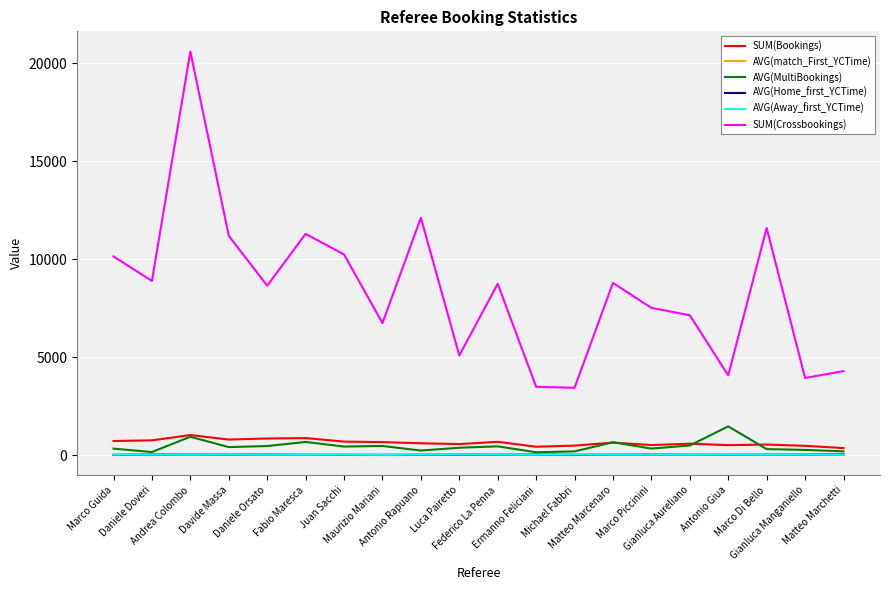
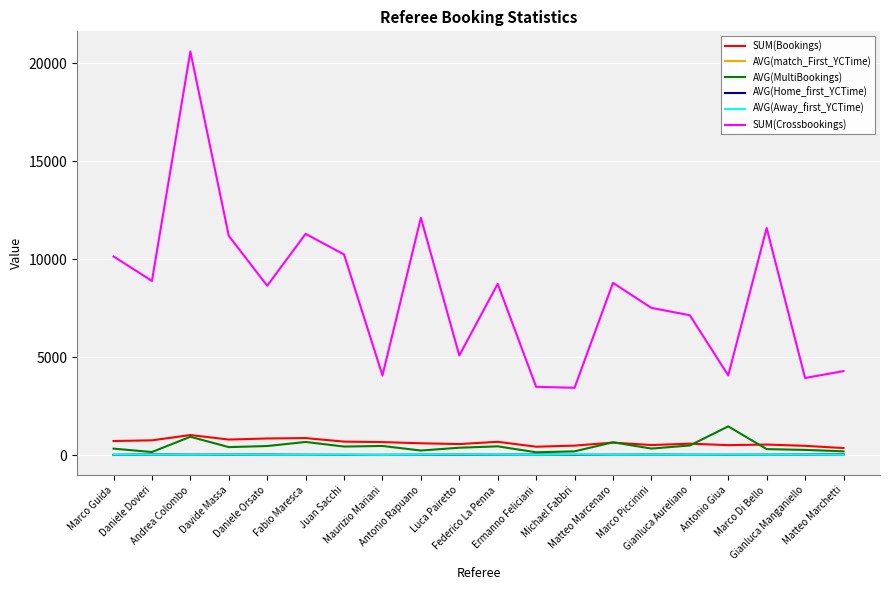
SUM(Crossbookings), Maurizio Mariani: 6800 -> 4100
